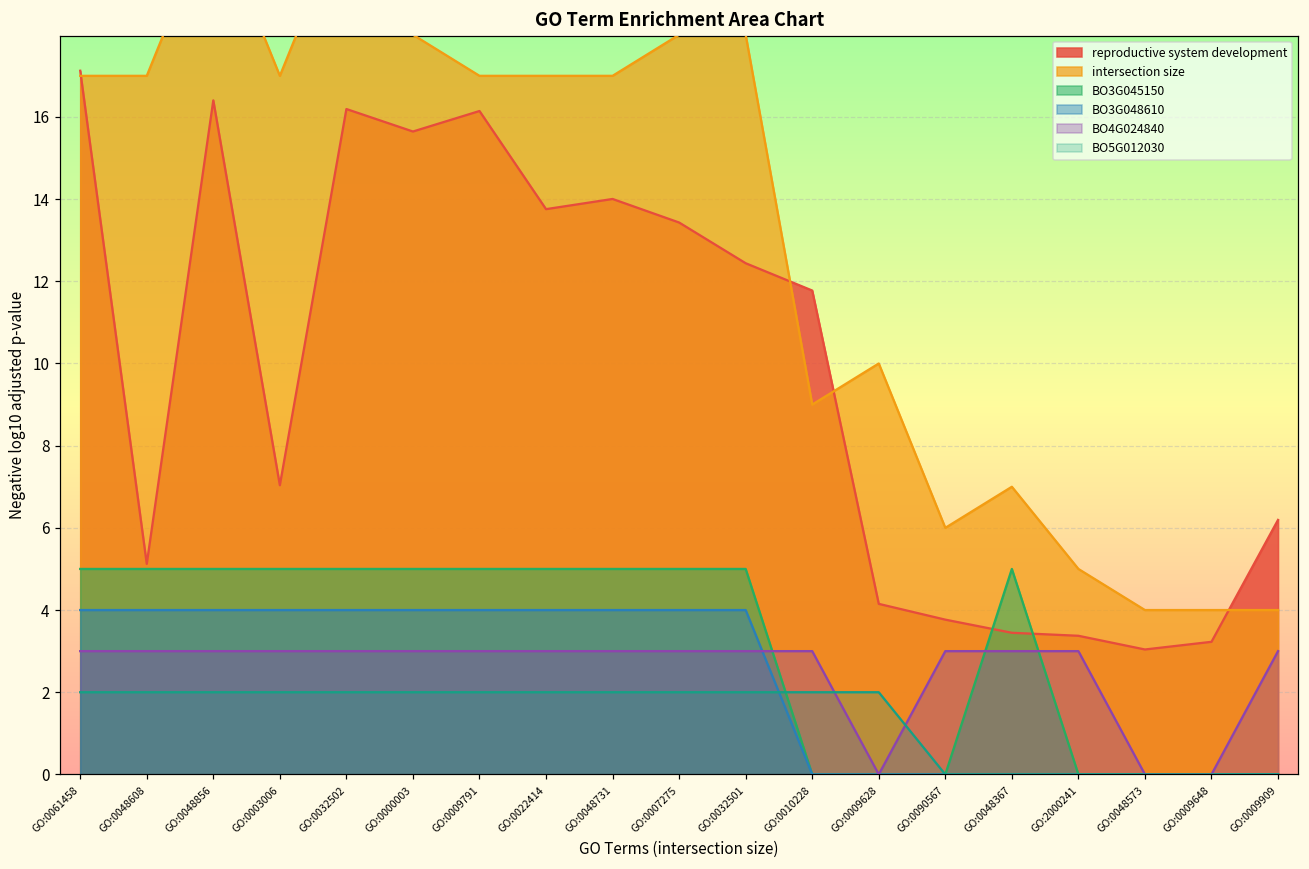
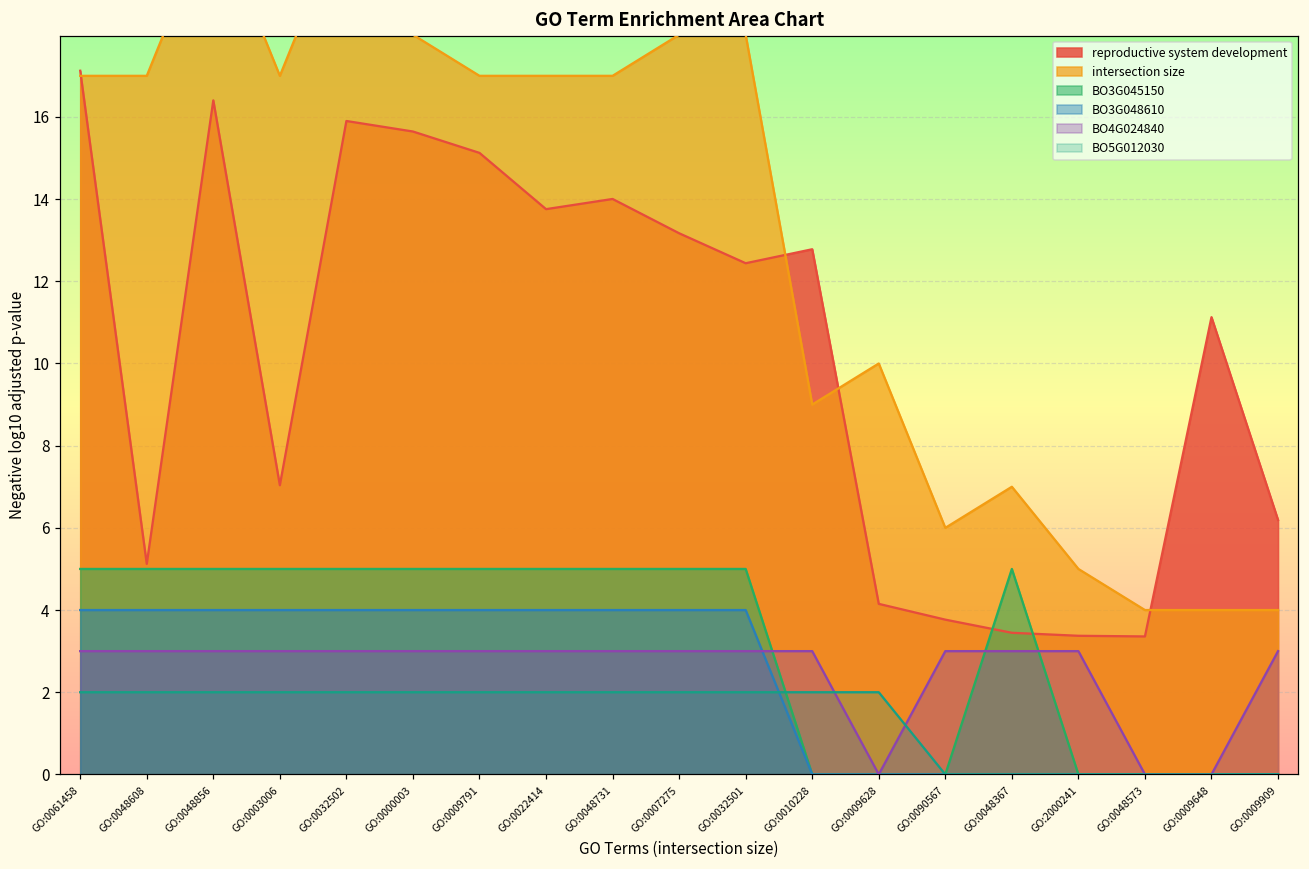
reproductive system development, GO:0032502: 16.2 -> 15.9
reproductive system development, GO:0009791: 16.1 -> 15.1
reproductive system development, GO:0007275: 13.4 -> 13.2
reproductive system development, GO:0010228: 11.8 -> 12.8
reproductive system development, GO:0048573: 3.0 -> 3.4
reproductive system development, GO:0009648: 3.2 -> 11.1
